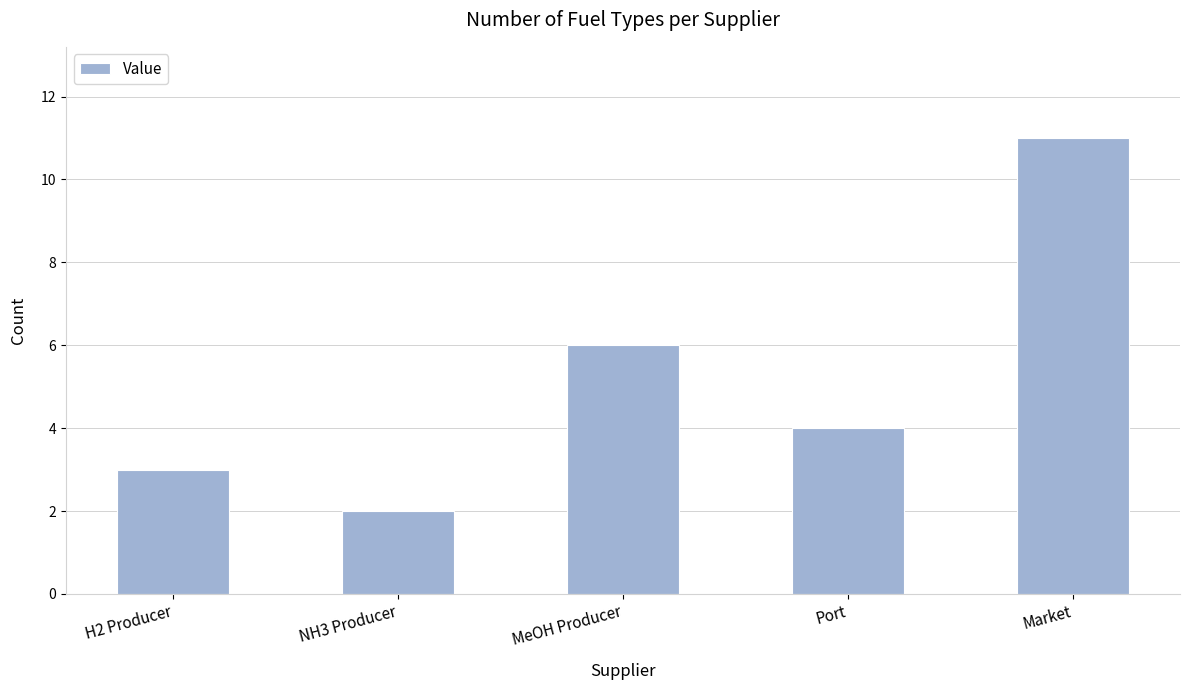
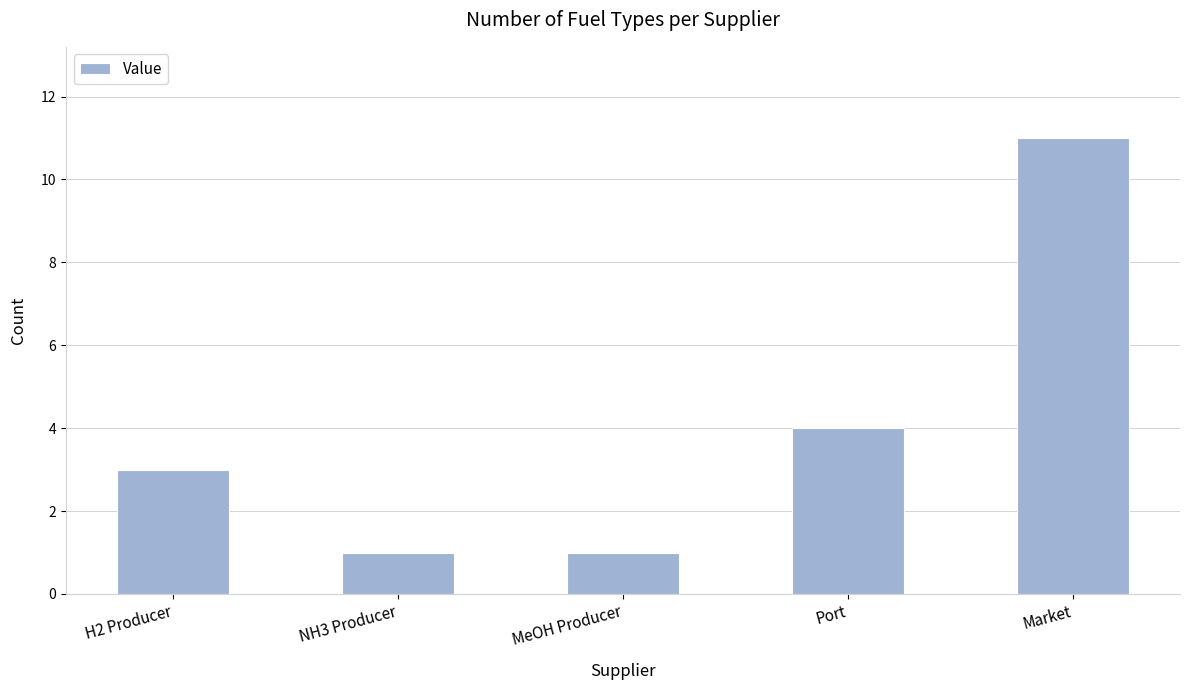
NH3 Producer: 2 -> 1
MeOH Producer: 6 -> 1
